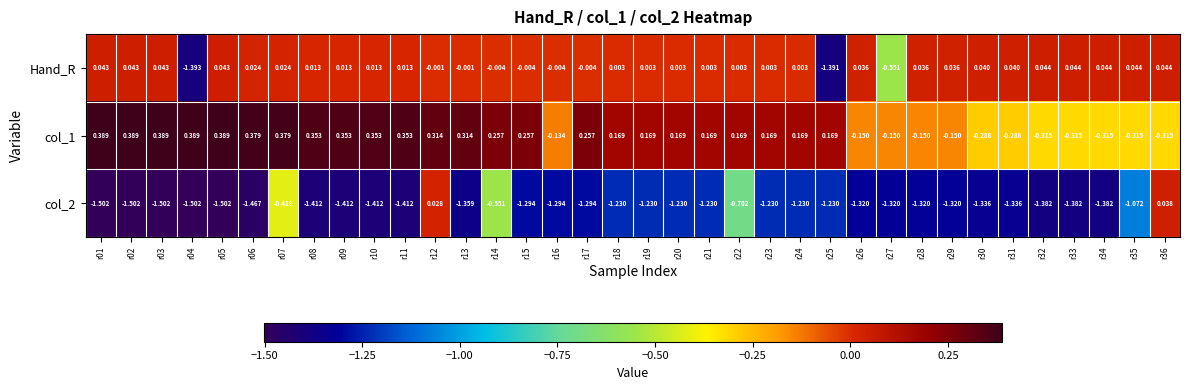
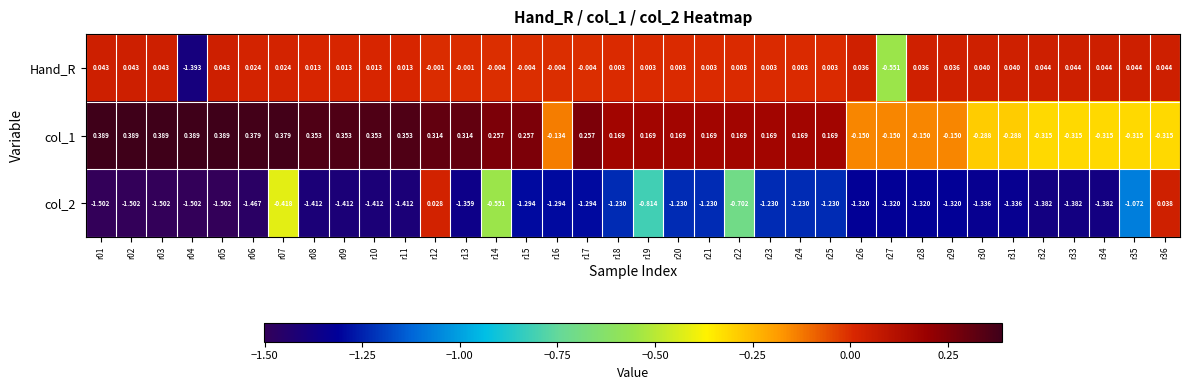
Hand_R, r25: -1.391 -> 0.003
col_2, r19: -1.230 -> -0.814
